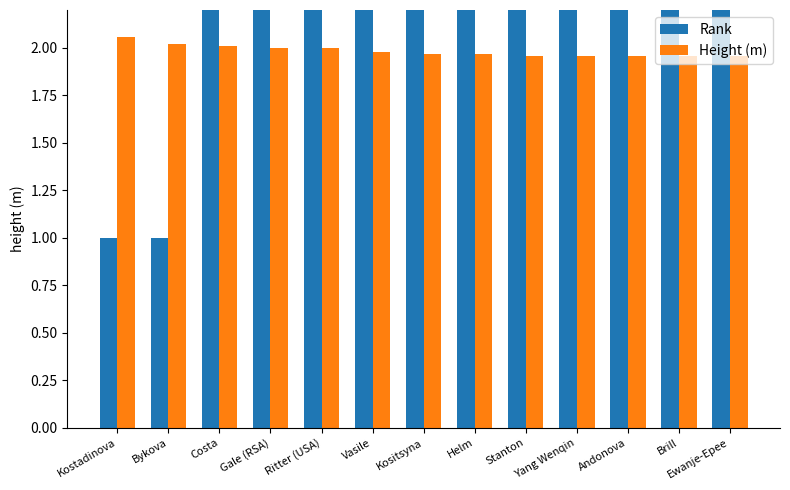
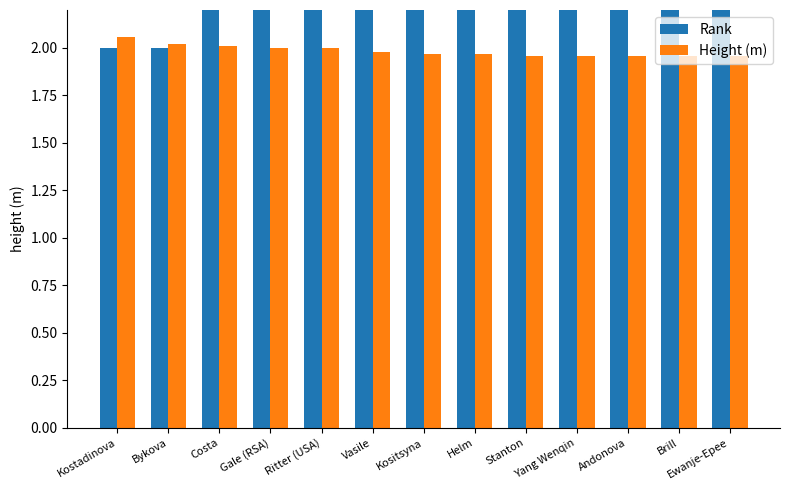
Rank, Kostadinova: 1 -> 2
Rank, Bykova: 1 -> 2
